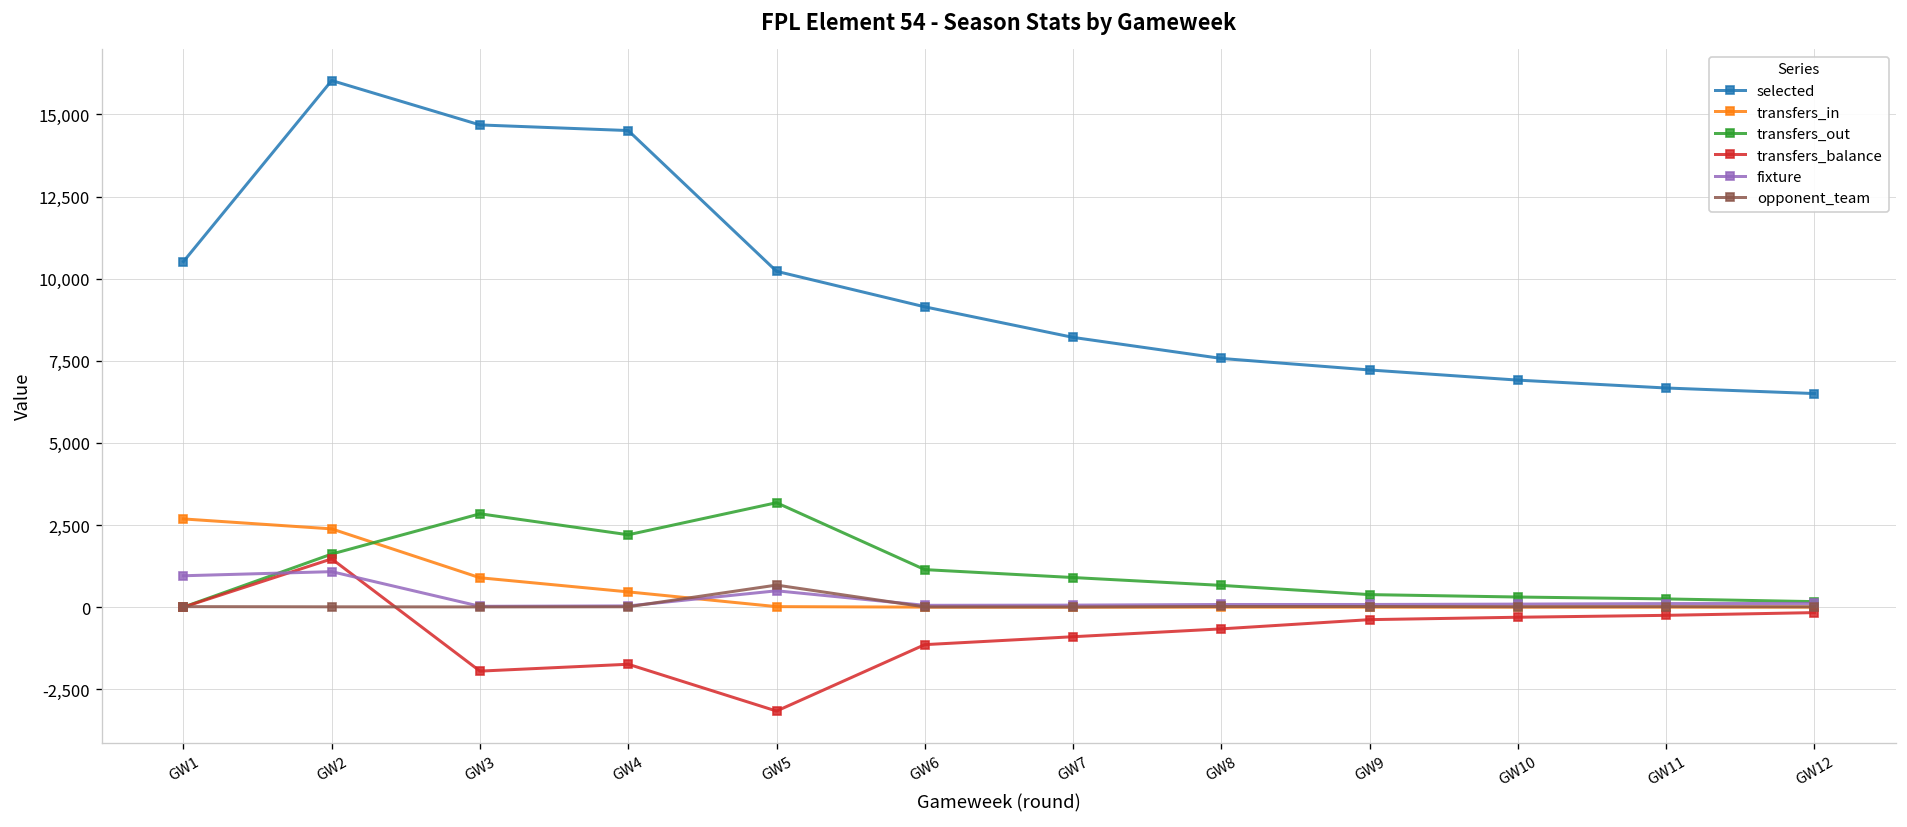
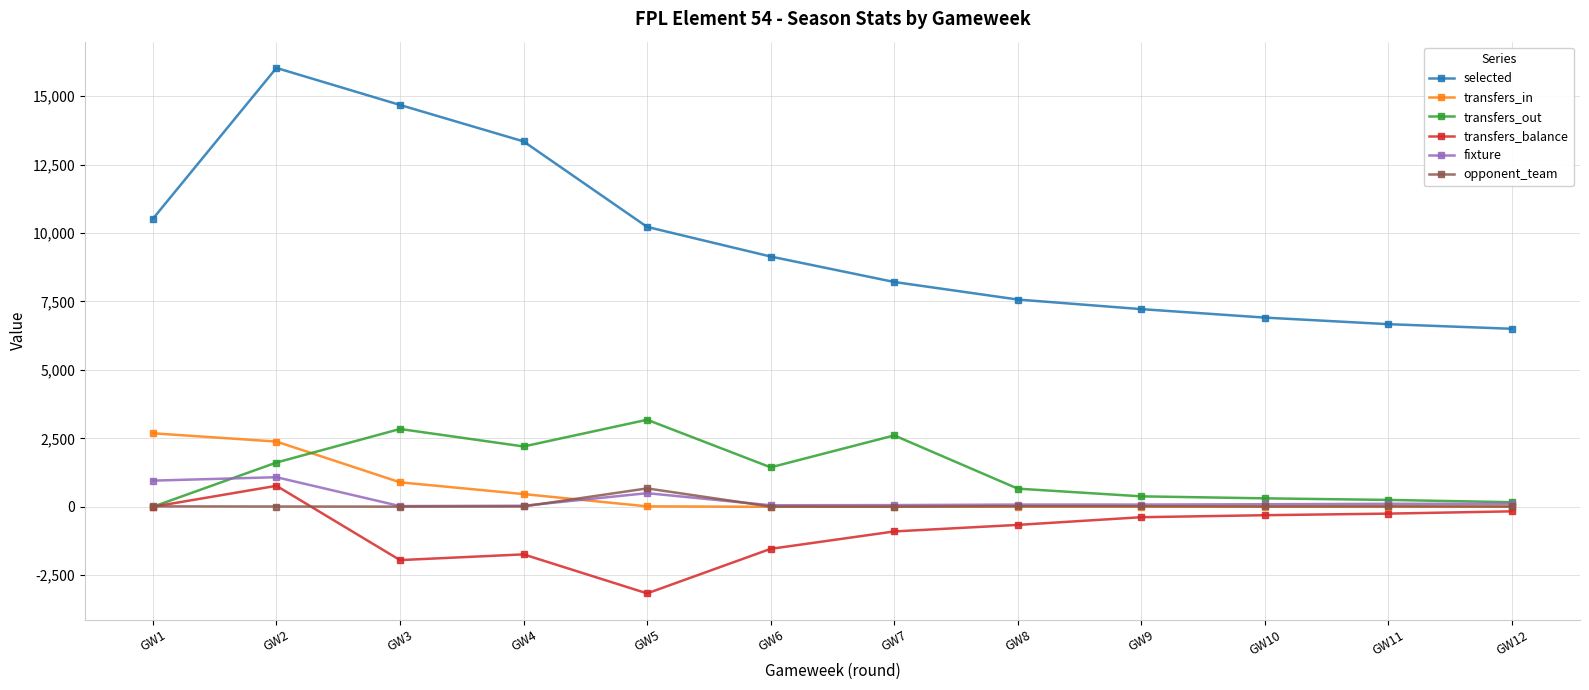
transfers_balance, GW2: 1,500 -> 800
selected, GW4: 14,500 -> 13,300
transfers_out, GW6: 1,100 -> 1,400
transfers_balance, GW6: -1,100 -> -1,500
transfers_out, GW7: 900 -> 2,600
